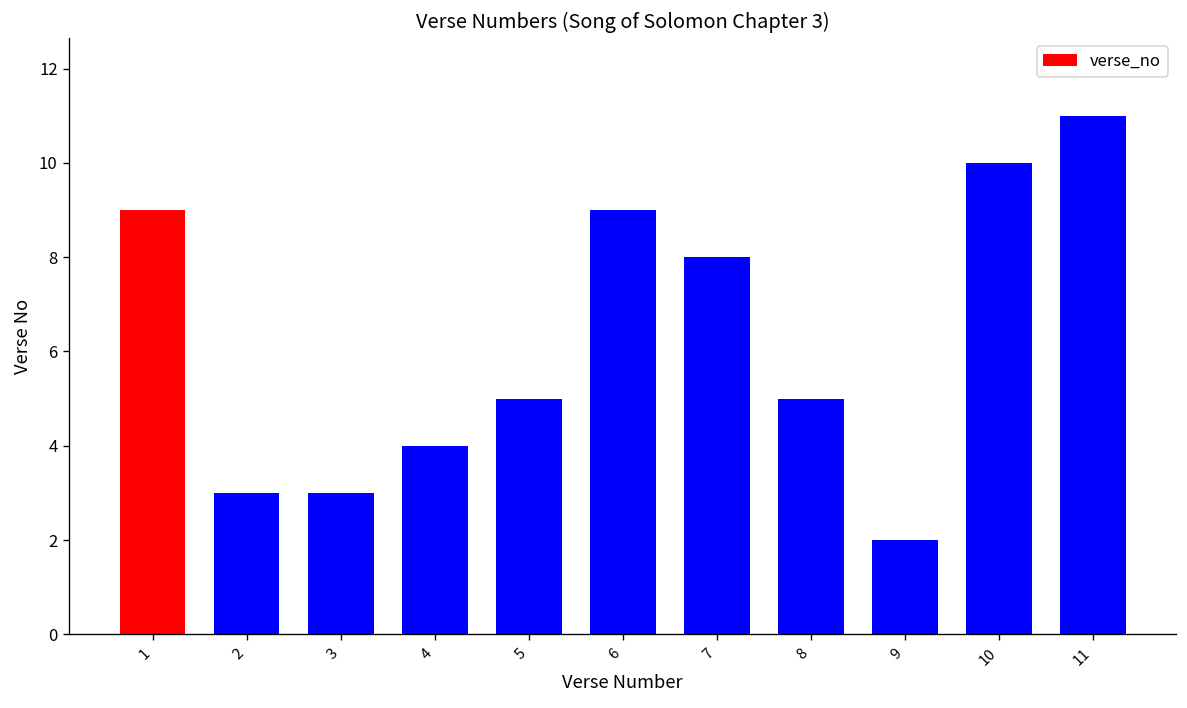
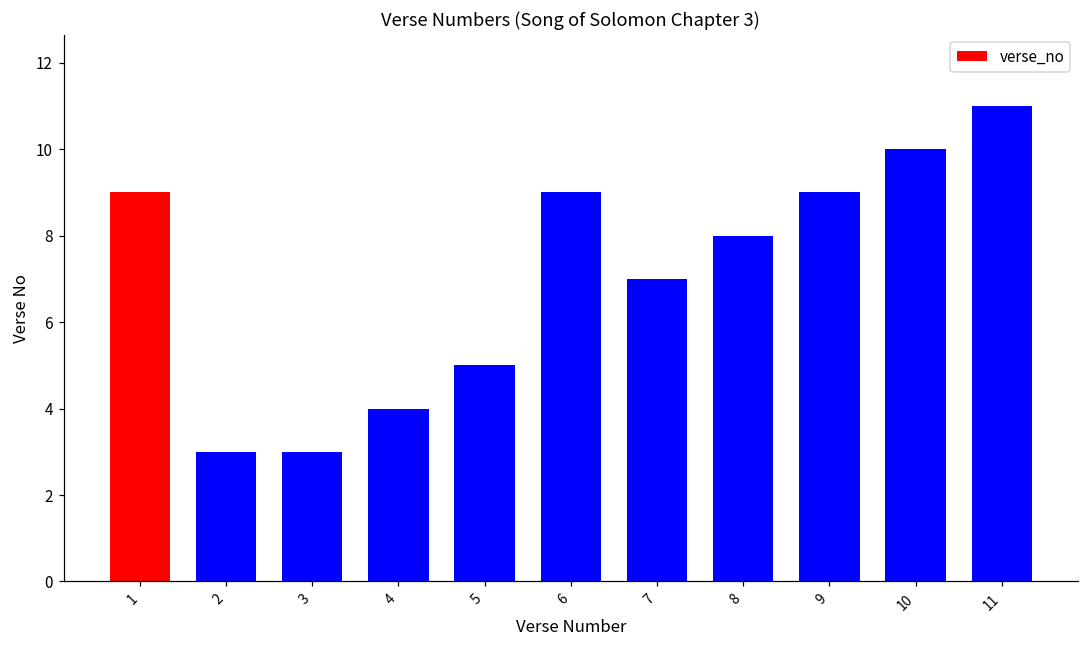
7: 8 -> 7
8: 5 -> 8
9: 2 -> 9
